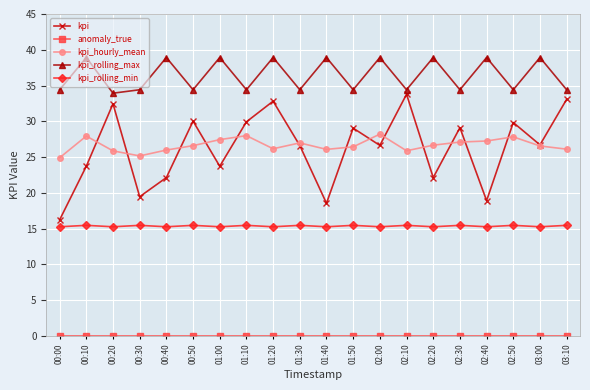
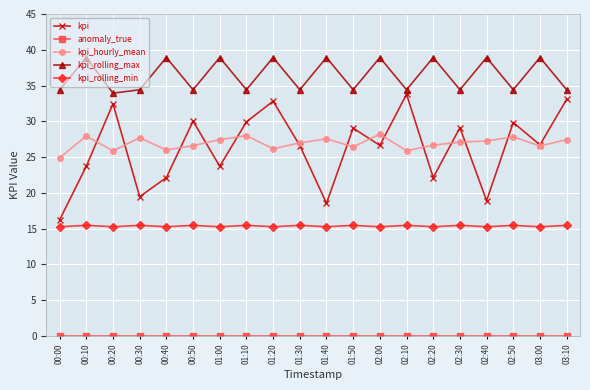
kpi_hourly_mean, 00:30: 25 -> 28
kpi_hourly_mean, 01:40: 26 -> 28
kpi_hourly_mean, 03:10: 26 -> 27
